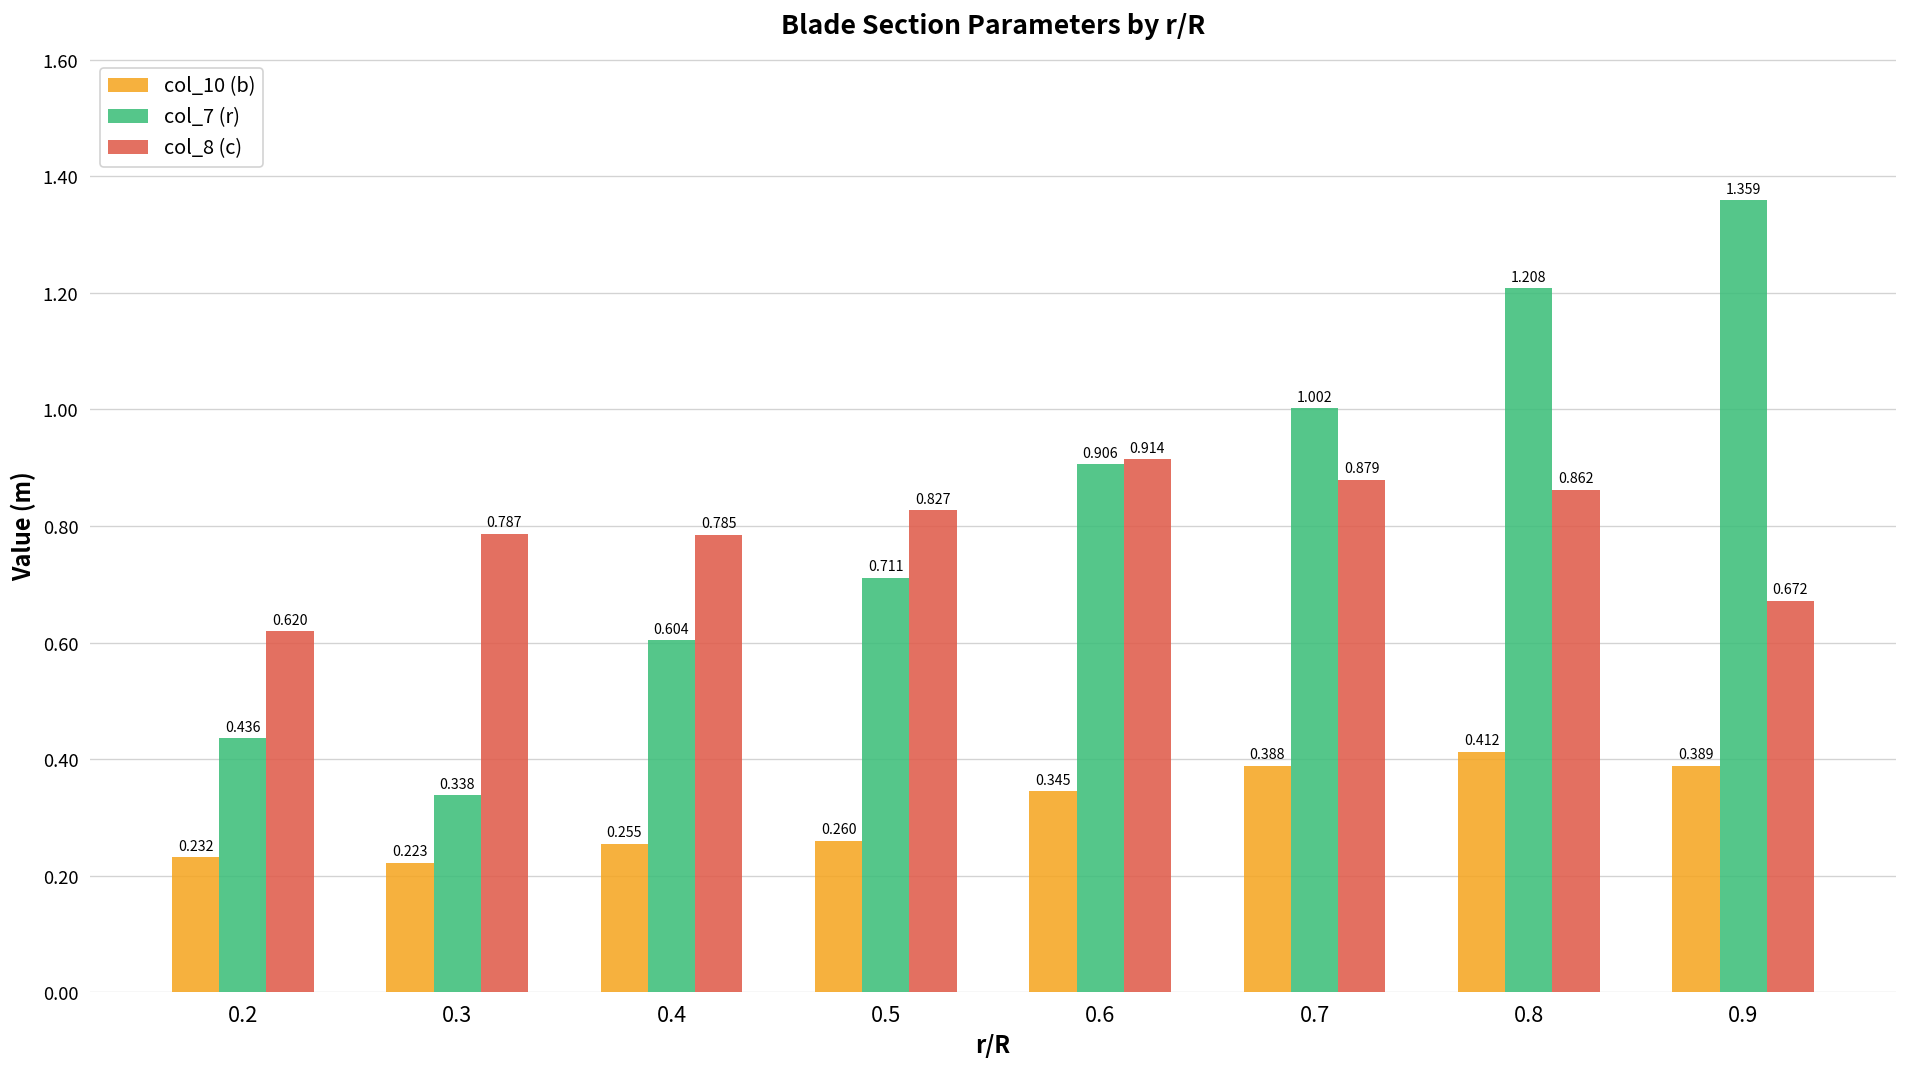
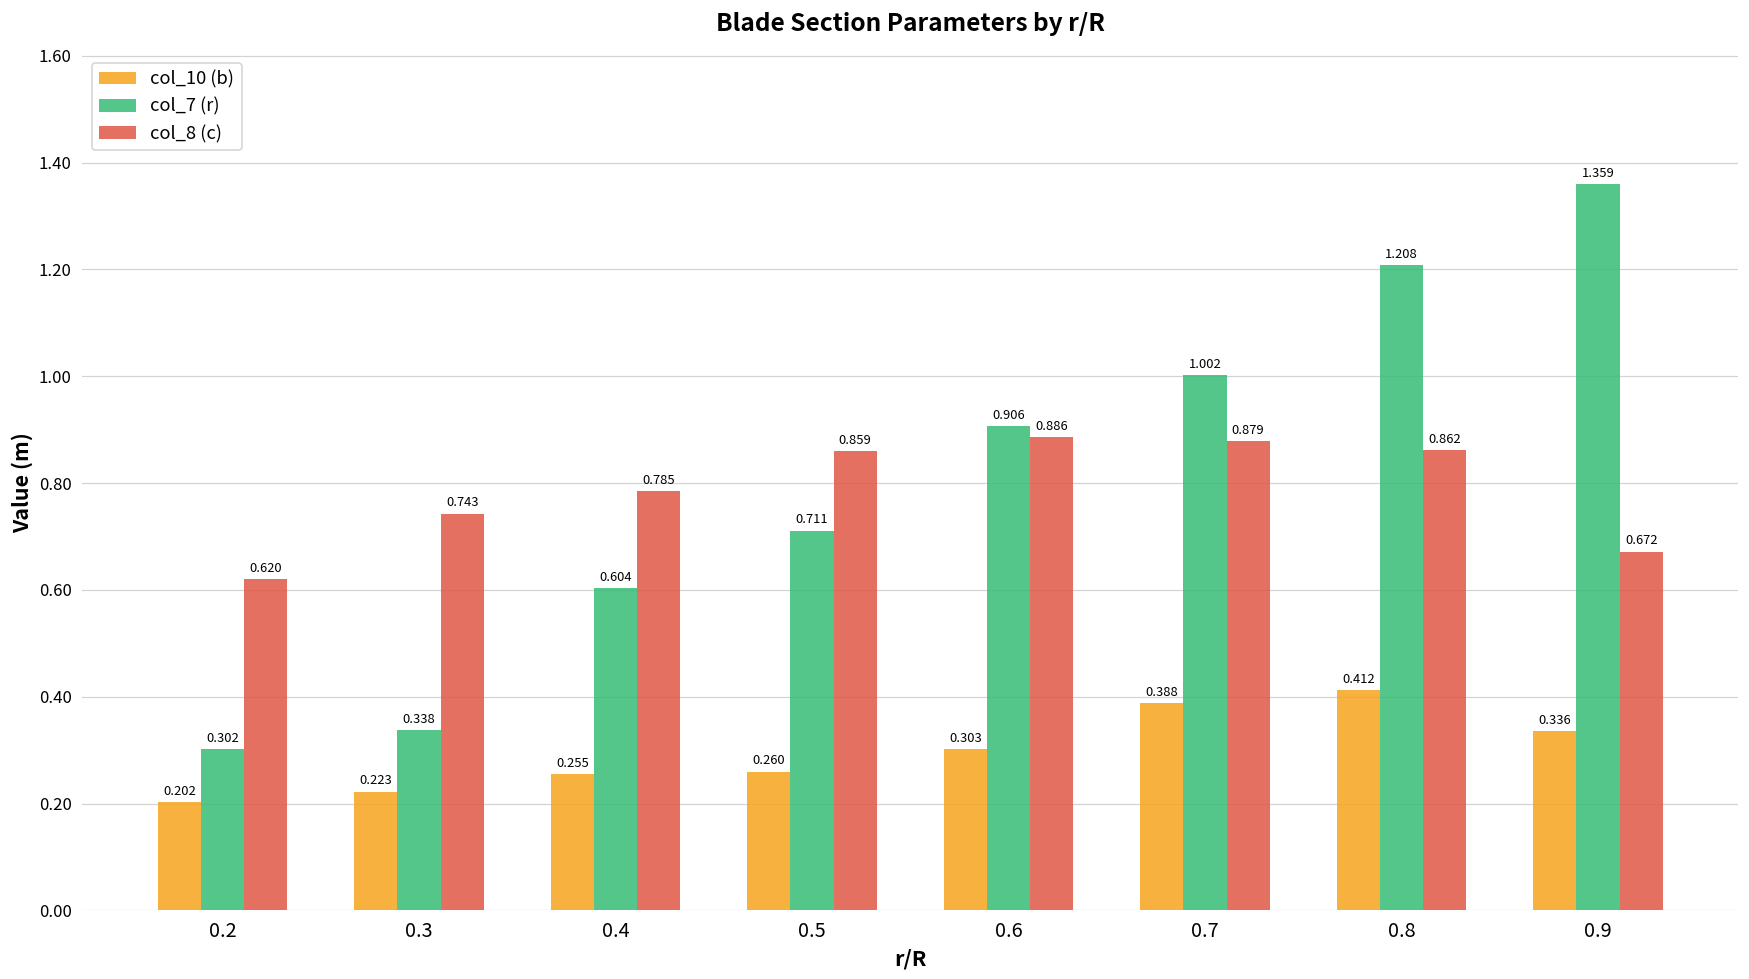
col_10 (b), 0.2: 0.232 -> 0.202
col_7 (r), 0.2: 0.436 -> 0.302
col_8 (c), 0.3: 0.787 -> 0.743
col_8 (c), 0.5: 0.827 -> 0.859
col_10 (b), 0.6: 0.345 -> 0.303
col_8 (c), 0.6: 0.914 -> 0.886
col_10 (b), 0.9: 0.389 -> 0.336
